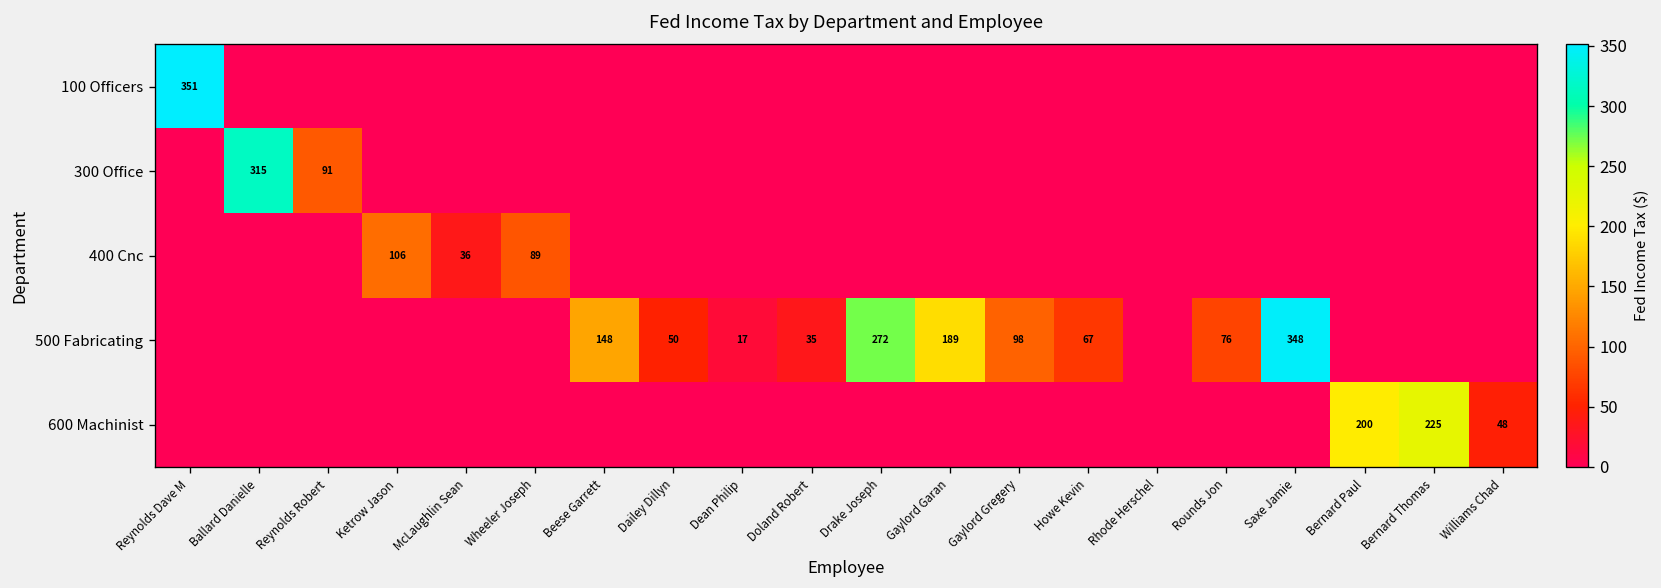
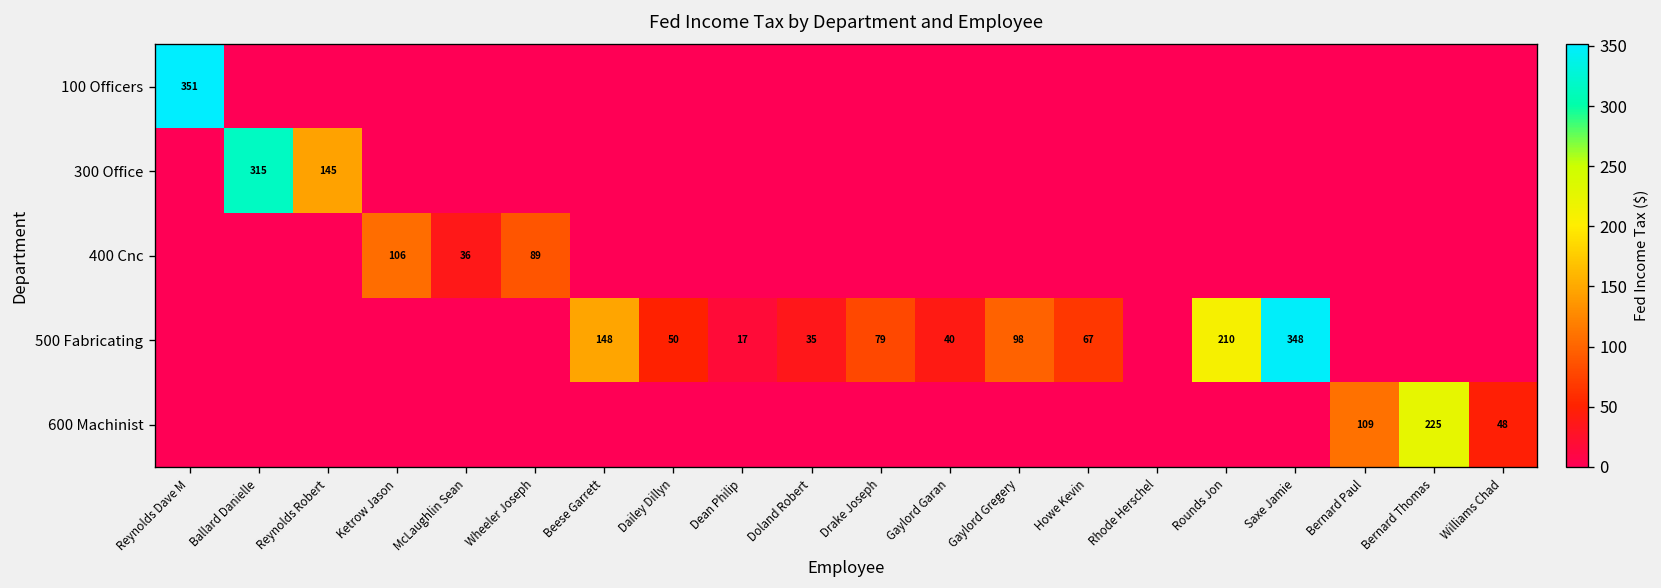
300 Office, Reynolds Robert: 91 -> 145
500 Fabricating, Drake Joseph: 272 -> 79
500 Fabricating, Gaylord Garan: 189 -> 40
500 Fabricating, Rounds Jon: 76 -> 210
600 Machinist, Bernard Paul: 200 -> 109
